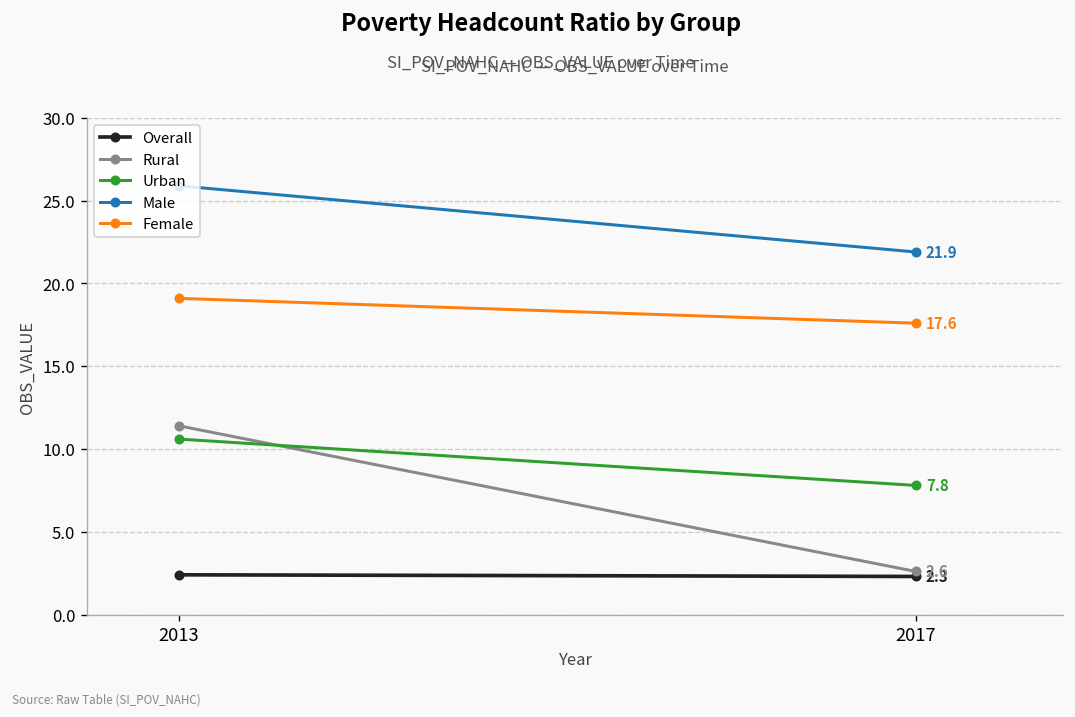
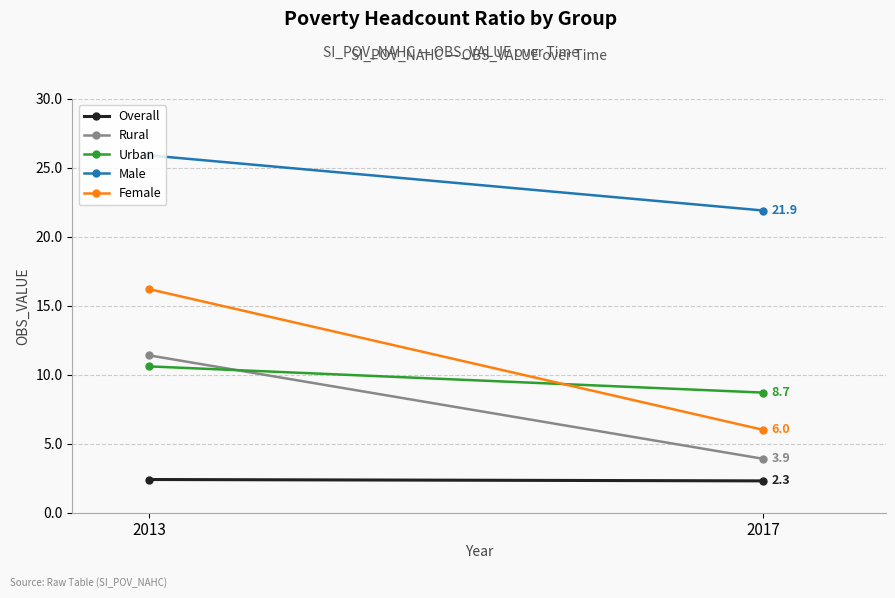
Female, 2013: 19.1 -> 16.2
Rural, 2017: 2.6 -> 3.9
Urban, 2017: 7.8 -> 8.7
Female, 2017: 17.6 -> 6.0
